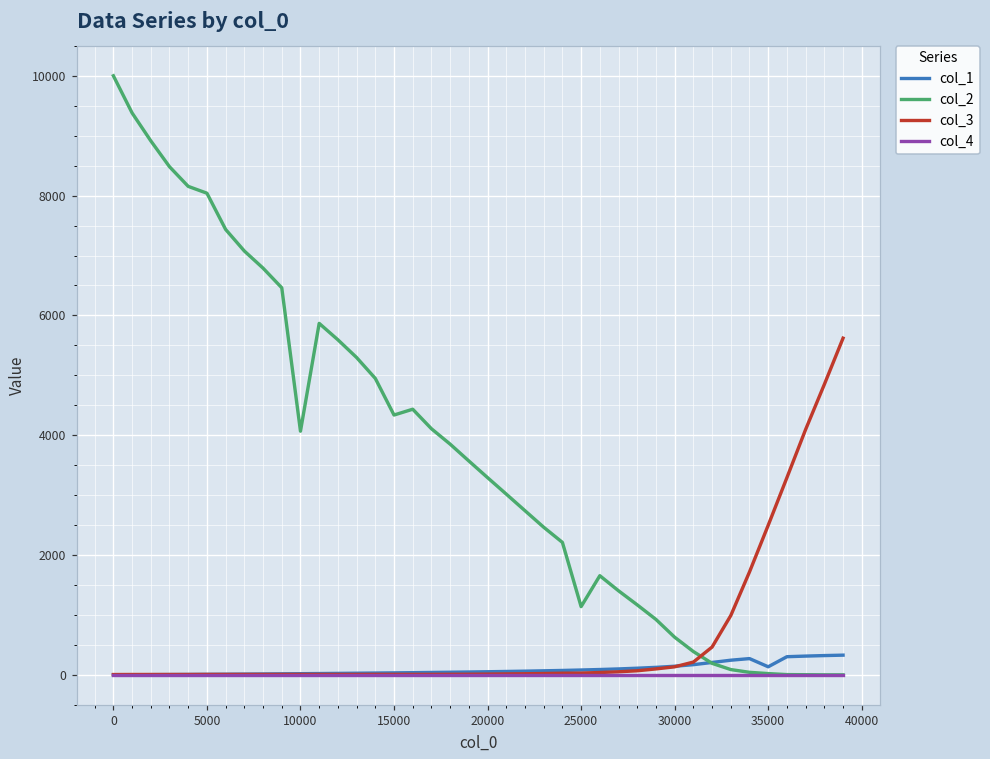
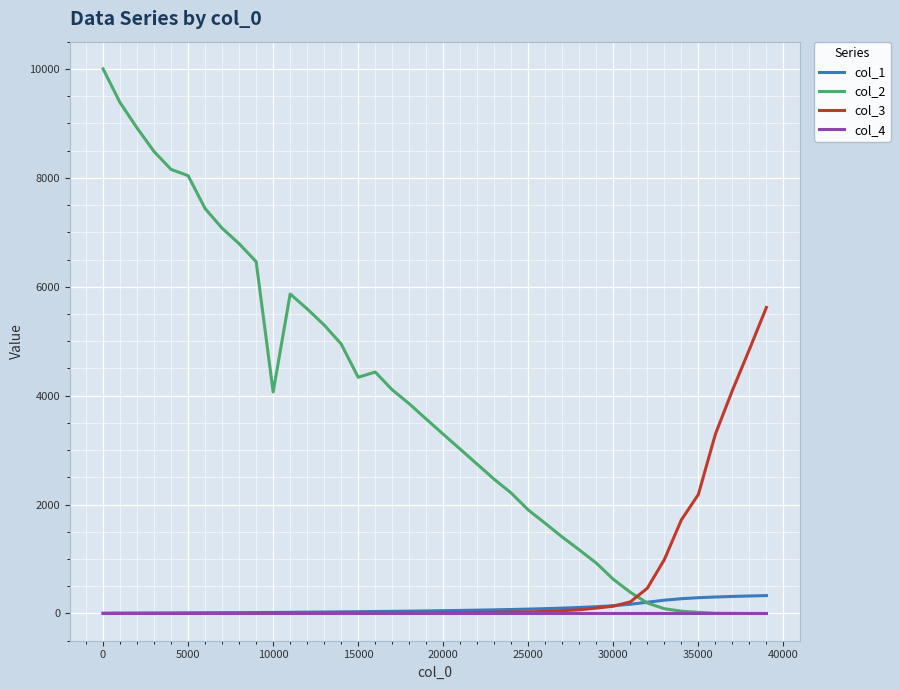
col_2, 25000: 1100 -> 1900
col_1, 35000: 100 -> 300
col_3, 35000: 2500 -> 2200
